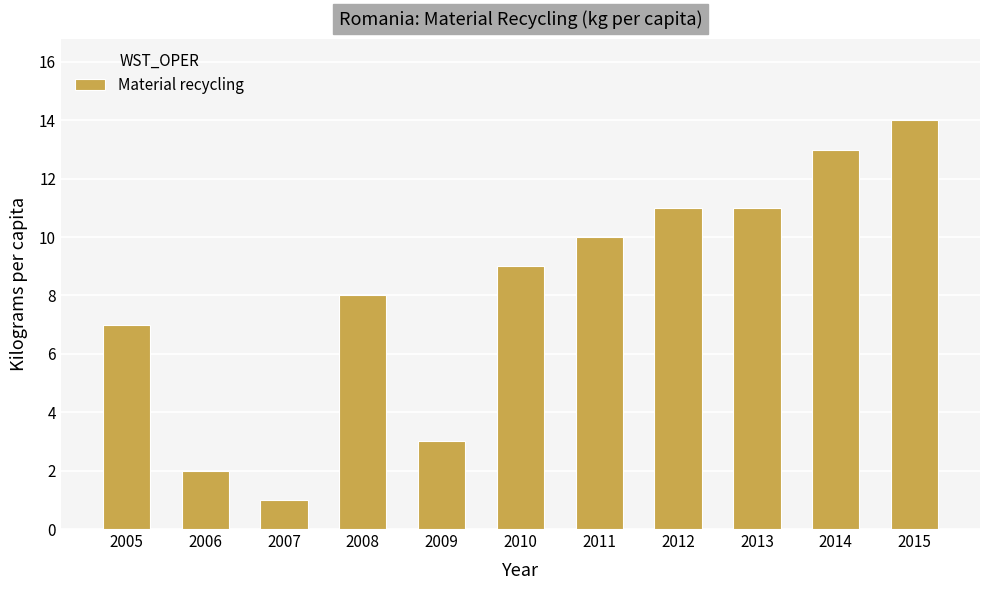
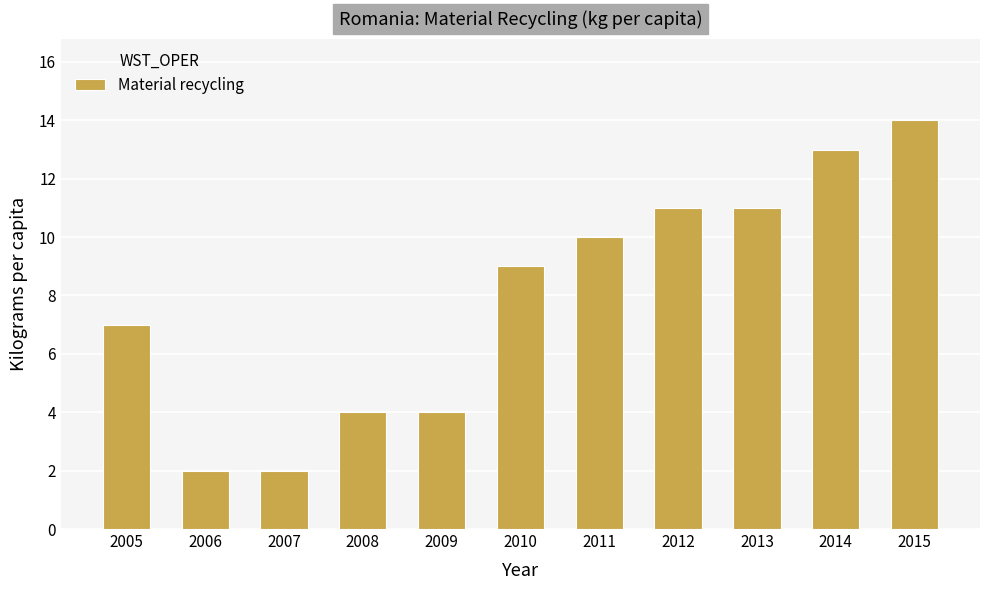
2007: 1 -> 2
2008: 8 -> 4
2009: 3 -> 4
